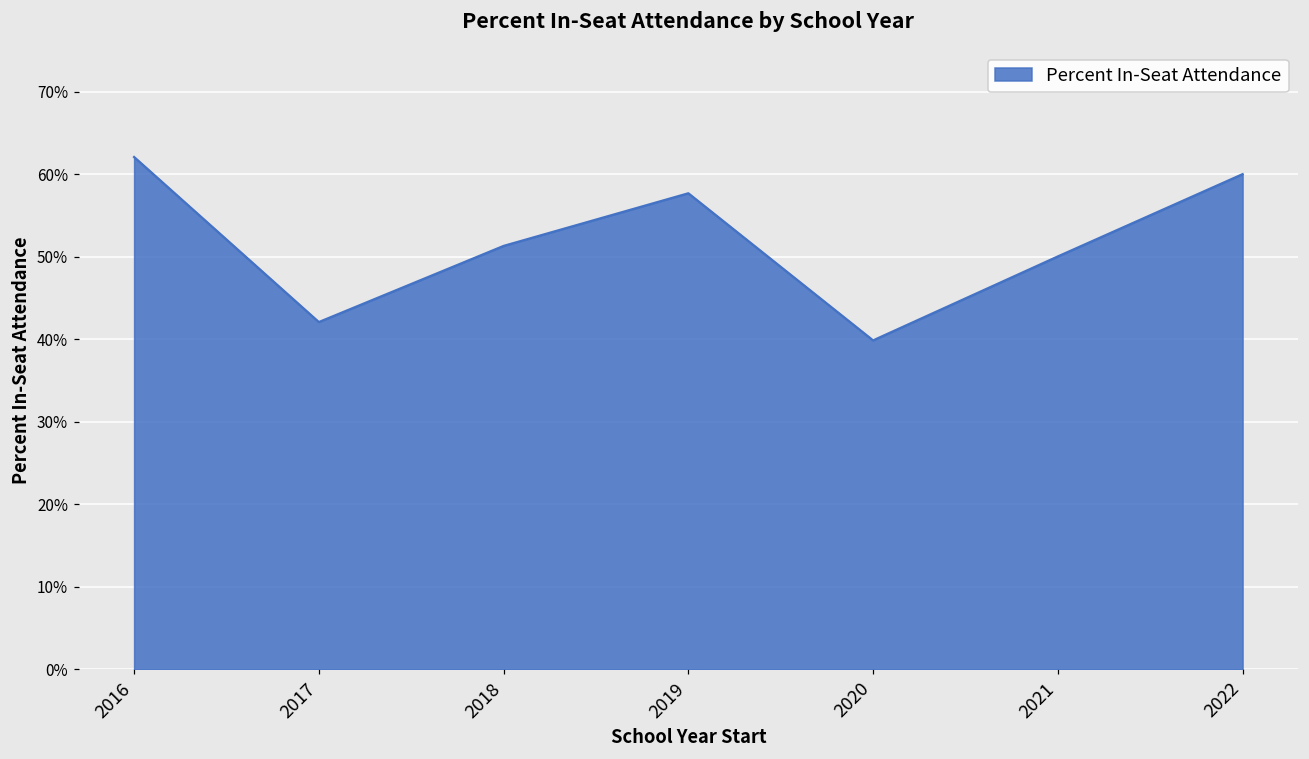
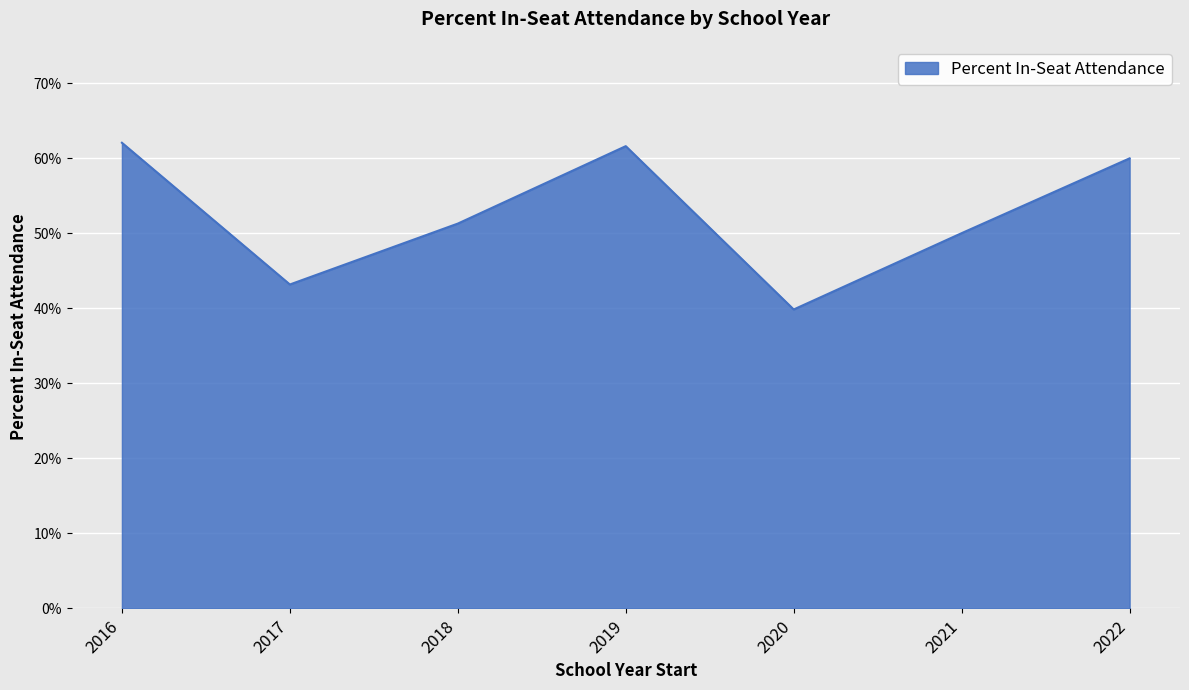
2017: 42% -> 43%
2019: 58% -> 62%
